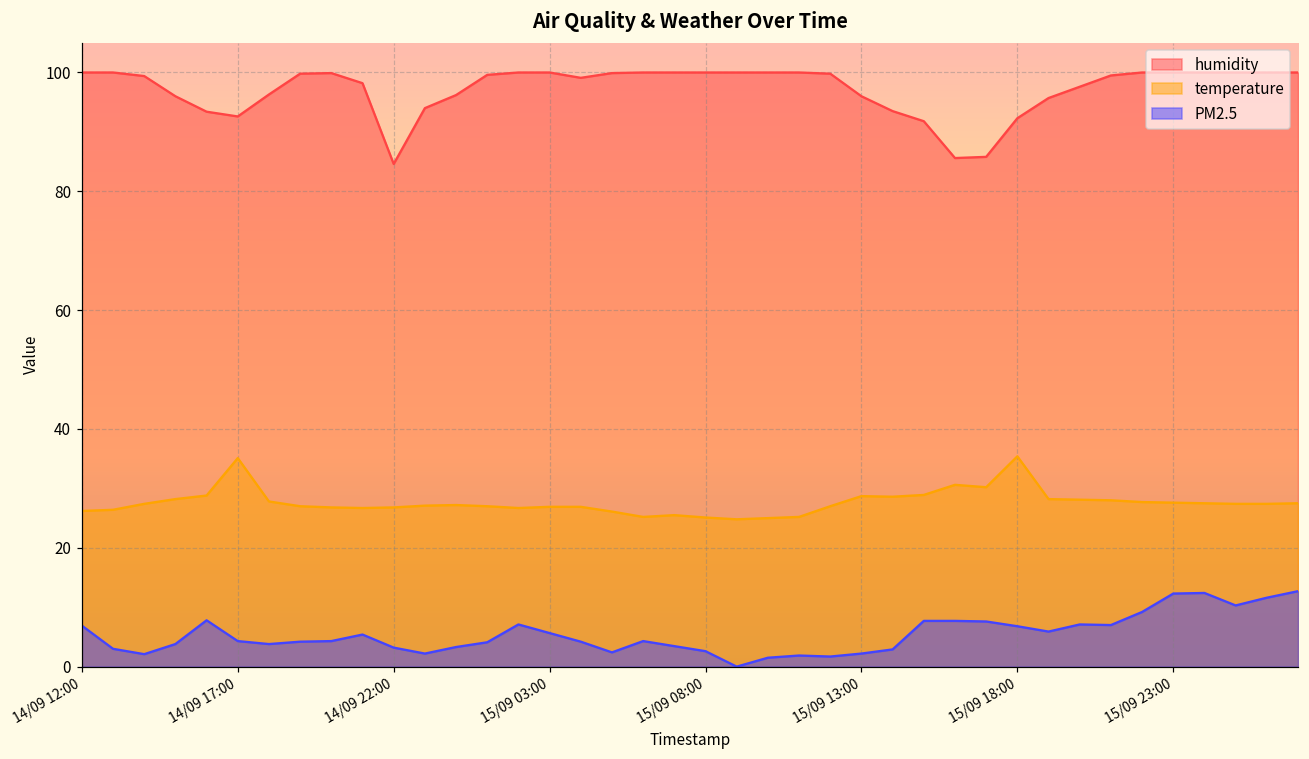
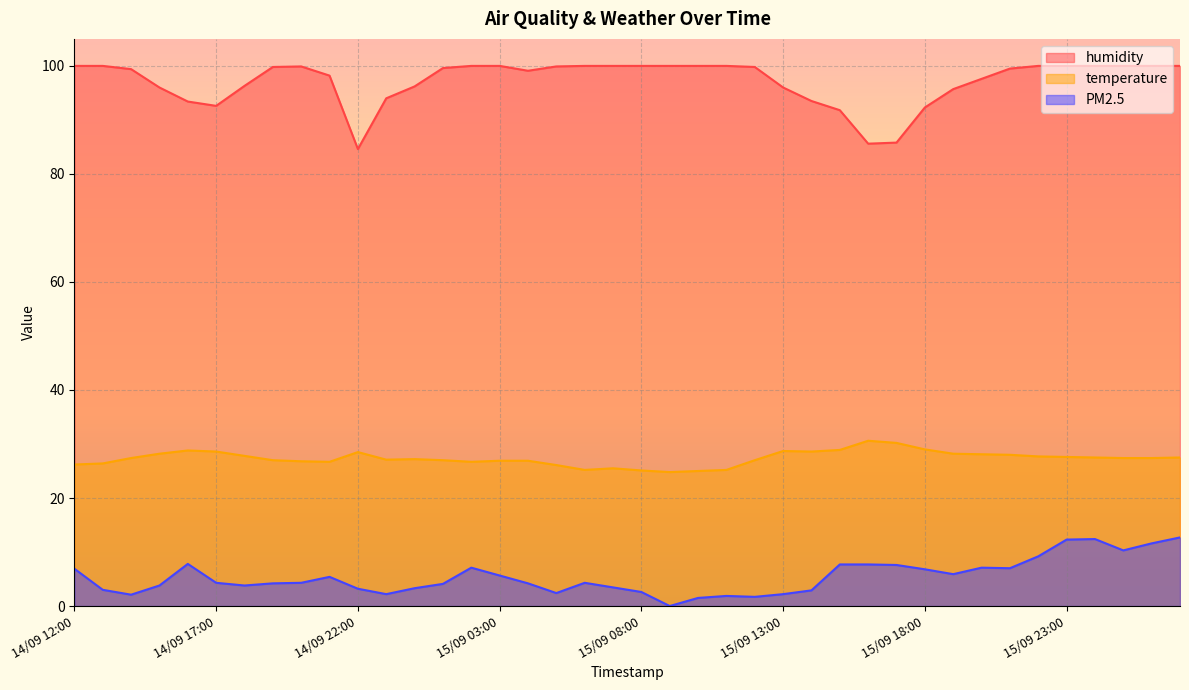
temperature, 14/09 17:00: 35 -> 29
temperature, 14/09 22:00: 27 -> 29
temperature, 15/09 18:00: 35 -> 29
